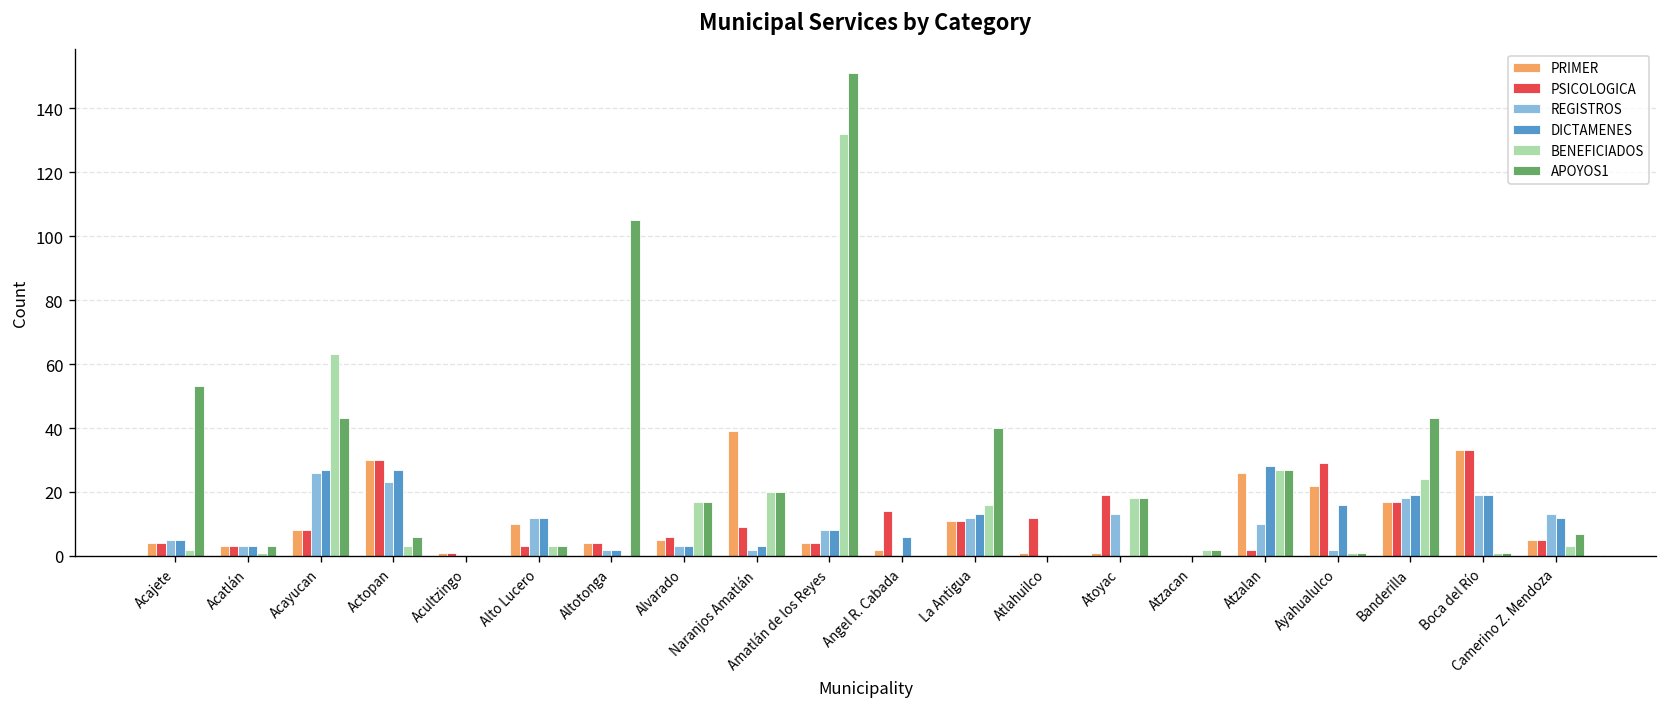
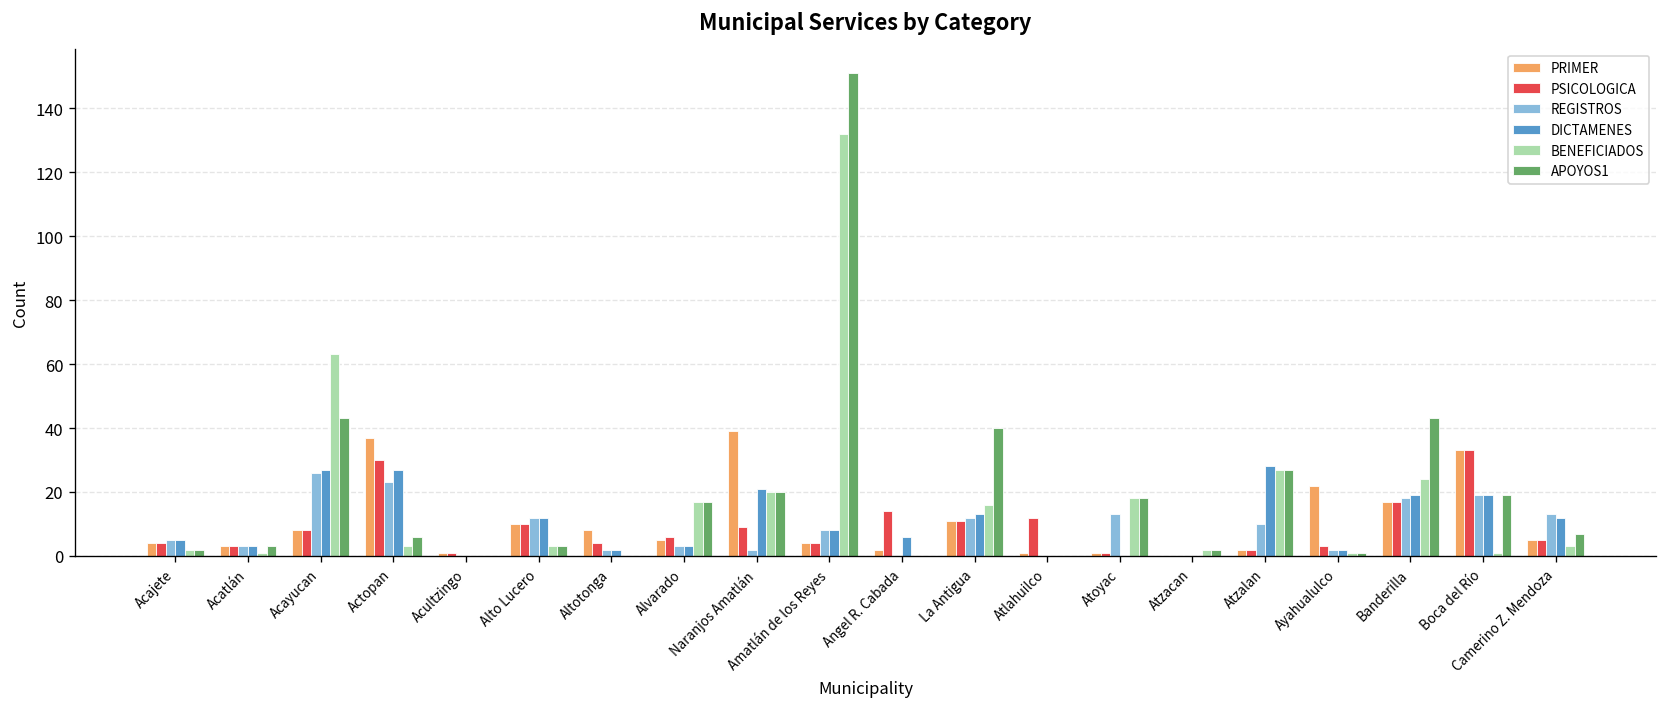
APOYOS1, Acajete: 53 -> 2
PRIMER, Actopan: 30 -> 37
PSICOLOGICA, Alto Lucero: 3 -> 10
PRIMER, Altotonga: 4 -> 8
APOYOS1, Altotonga: 105 -> 0
DICTAMENES, Naranjos Amatlán: 3 -> 21
PSICOLOGICA, Atoyac: 19 -> 1
PRIMER, Atzalan: 26 -> 2
PSICOLOGICA, Ayahualulco: 29 -> 3
DICTAMENES, Ayahualulco: 16 -> 2
APOYOS1, Boca del Río: 1 -> 19
